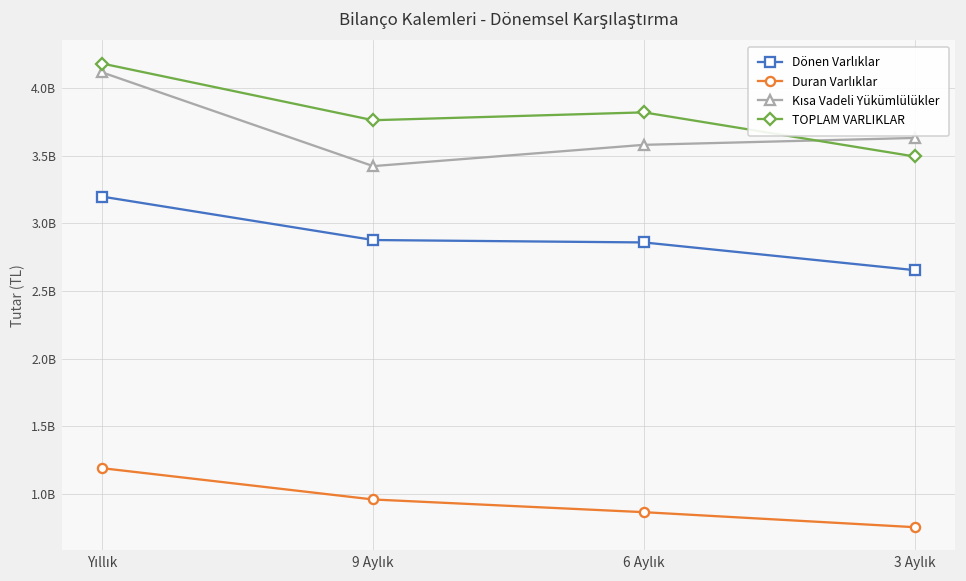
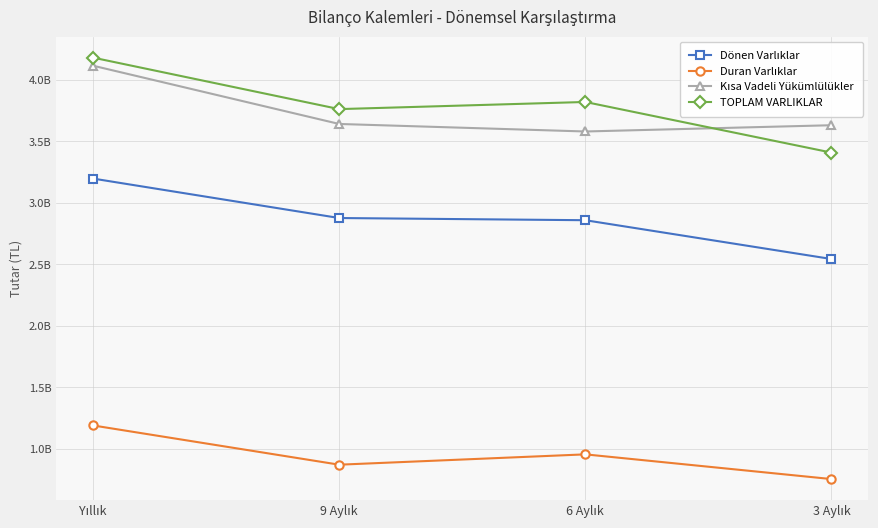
Duran Varlıklar, 9 Aylık: 960000000 -> 870000000
Kısa Vadeli Yükümlülükler, 9 Aylık: 3420000000 -> 3640000000
Duran Varlıklar, 6 Aylık: 870000000 -> 960000000
Dönen Varlıklar, 3 Aylık: 2650000000 -> 2540000000
TOPLAM VARLIKLAR, 3 Aylık: 3490000000 -> 3410000000
